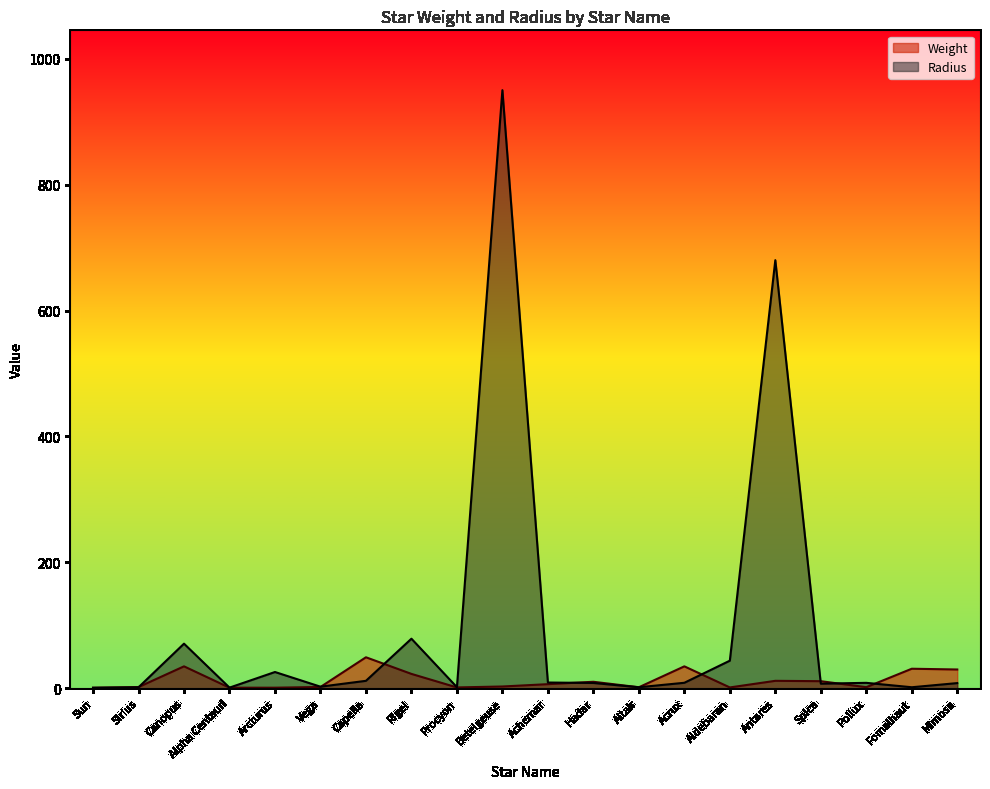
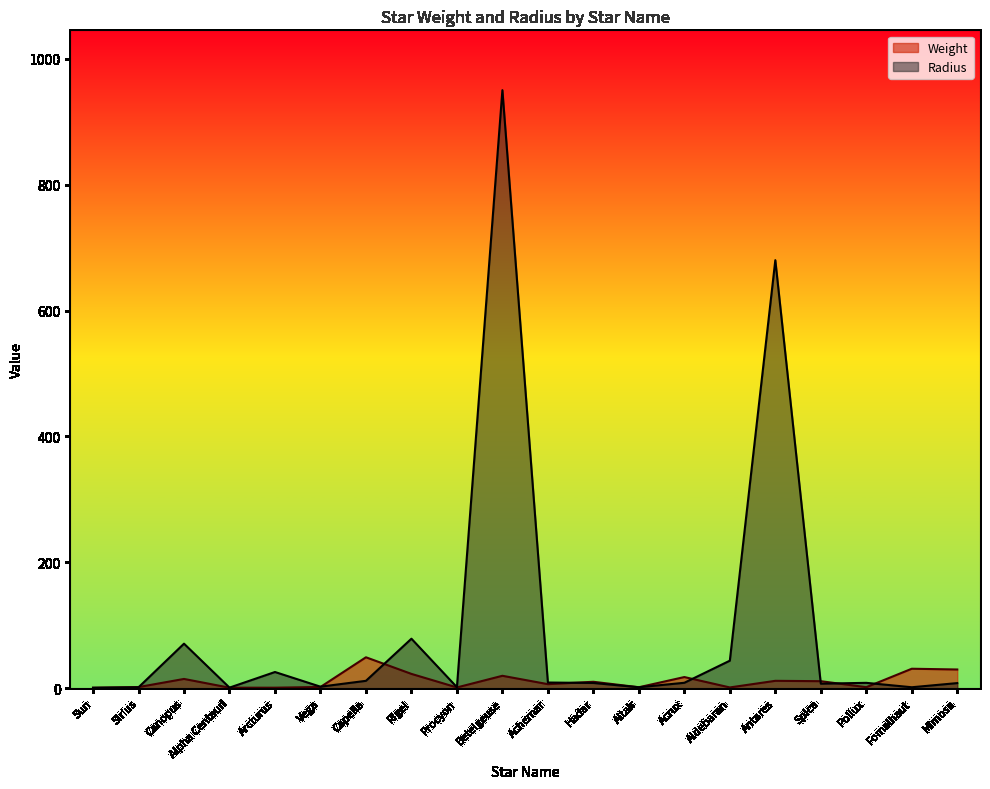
Weight, Canopus: 40 -> 20
Weight, Betelgeuse: 0 -> 20
Weight, Acrux: 40 -> 20
